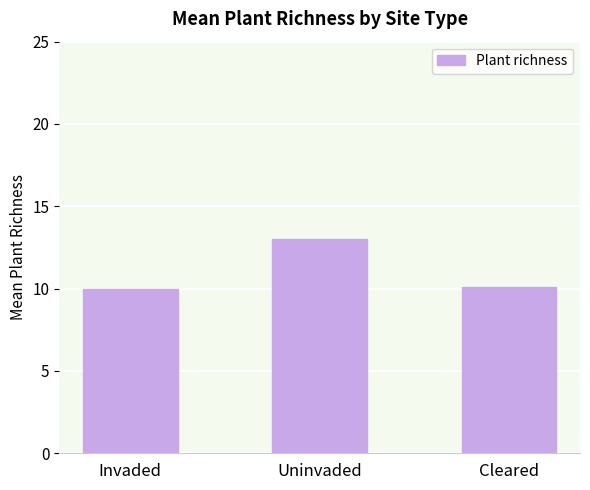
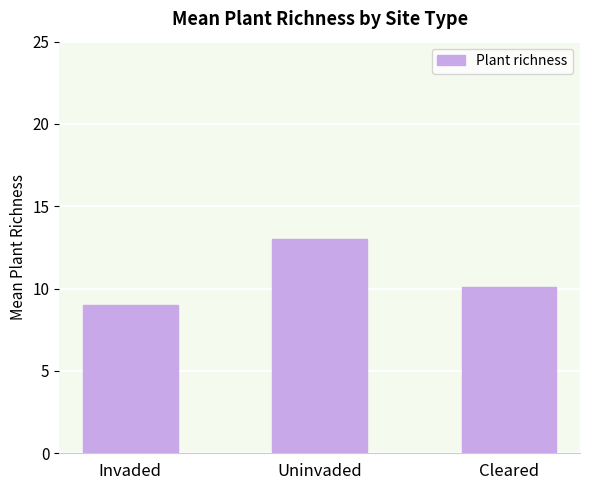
Invaded: 10 -> 9
